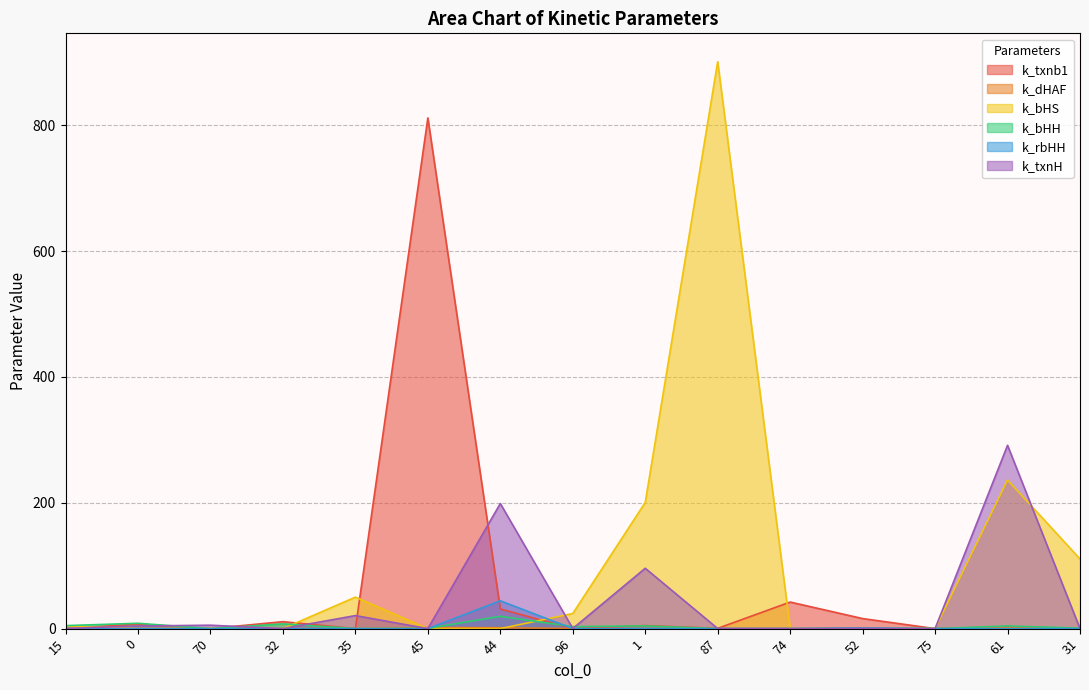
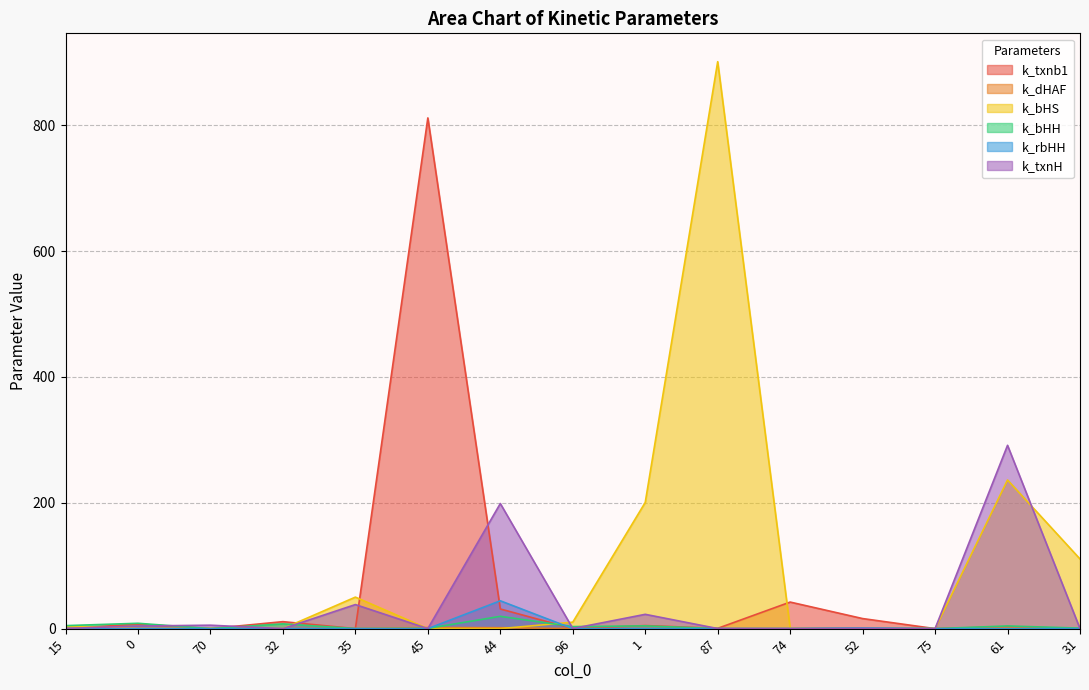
k_txnH, 35: 20 -> 40
k_bHS, 96: 20 -> 10
k_txnH, 1: 100 -> 20
